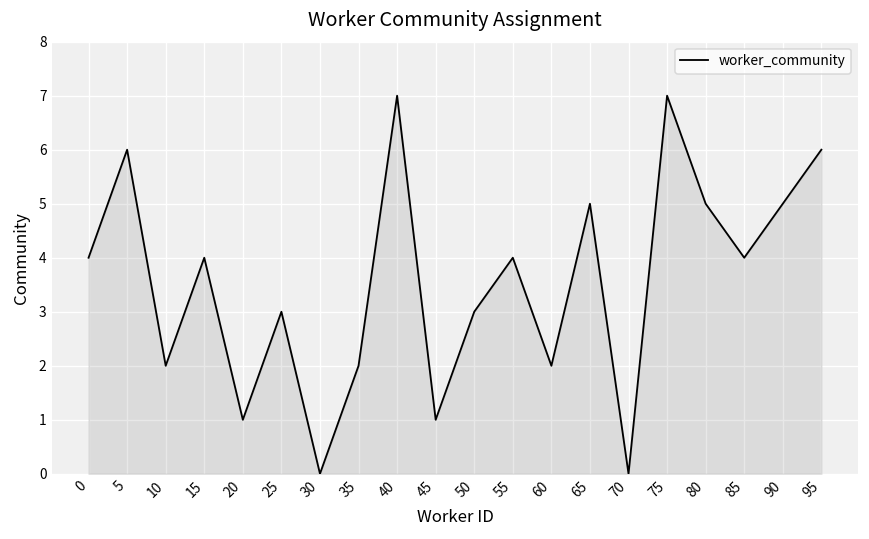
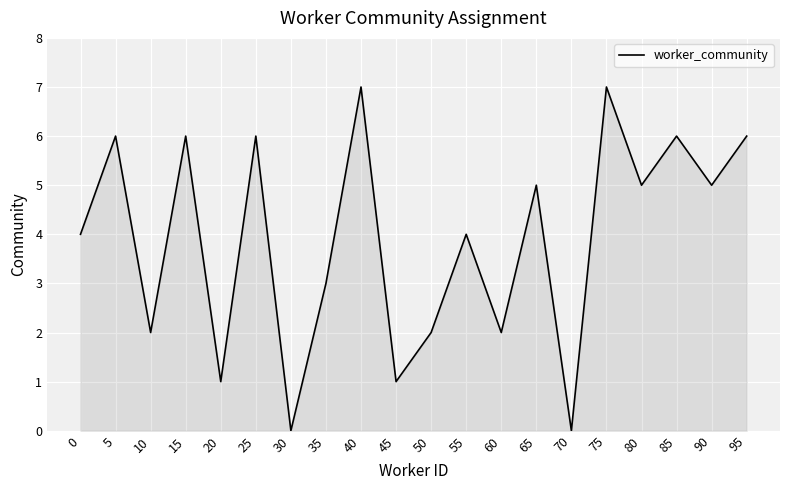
15: 4 -> 6
25: 3 -> 6
35: 2 -> 3
50: 3 -> 2
85: 4 -> 6
